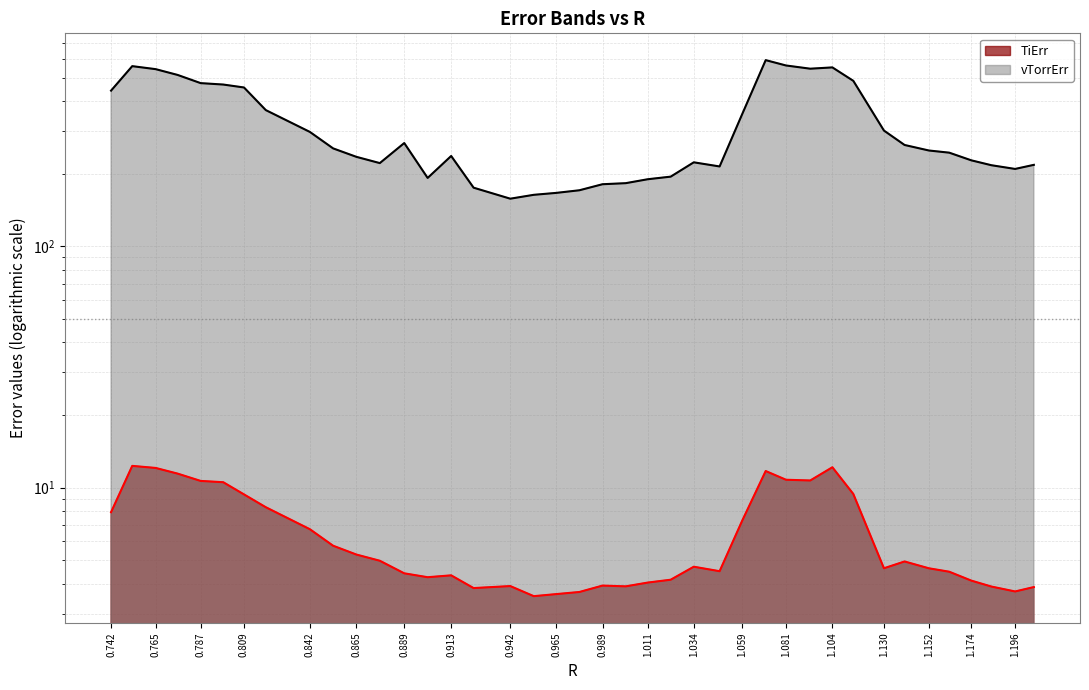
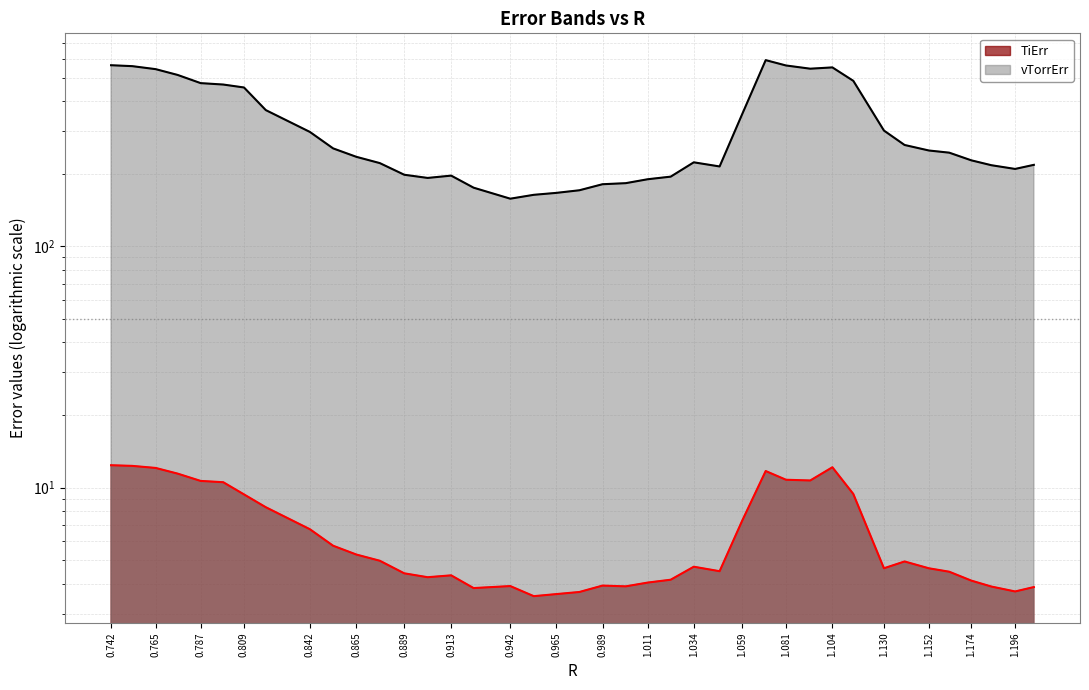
TiErr, 0.742: 7.9 -> 12
vTorrErr, 0.742: 440 -> 560
vTorrErr, 0.889: 270 -> 200
vTorrErr, 0.913: 240 -> 200
